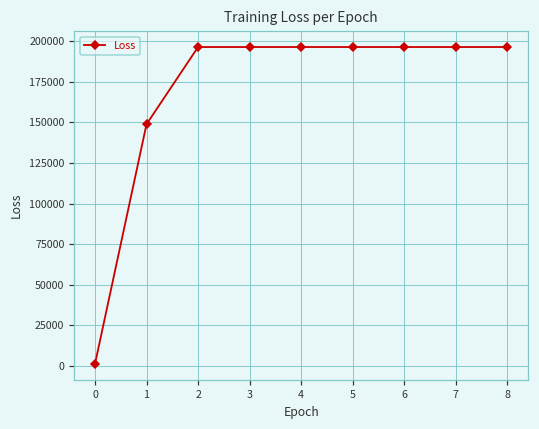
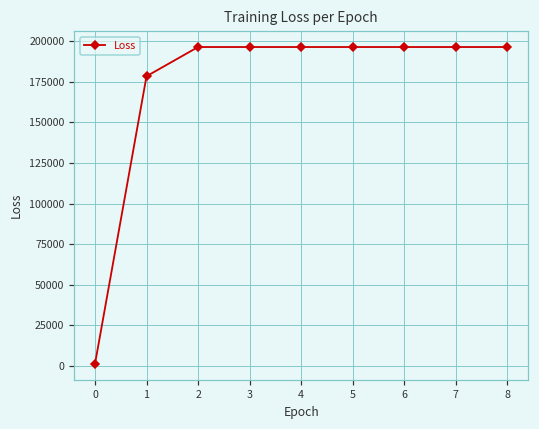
1: 149000 -> 178000
